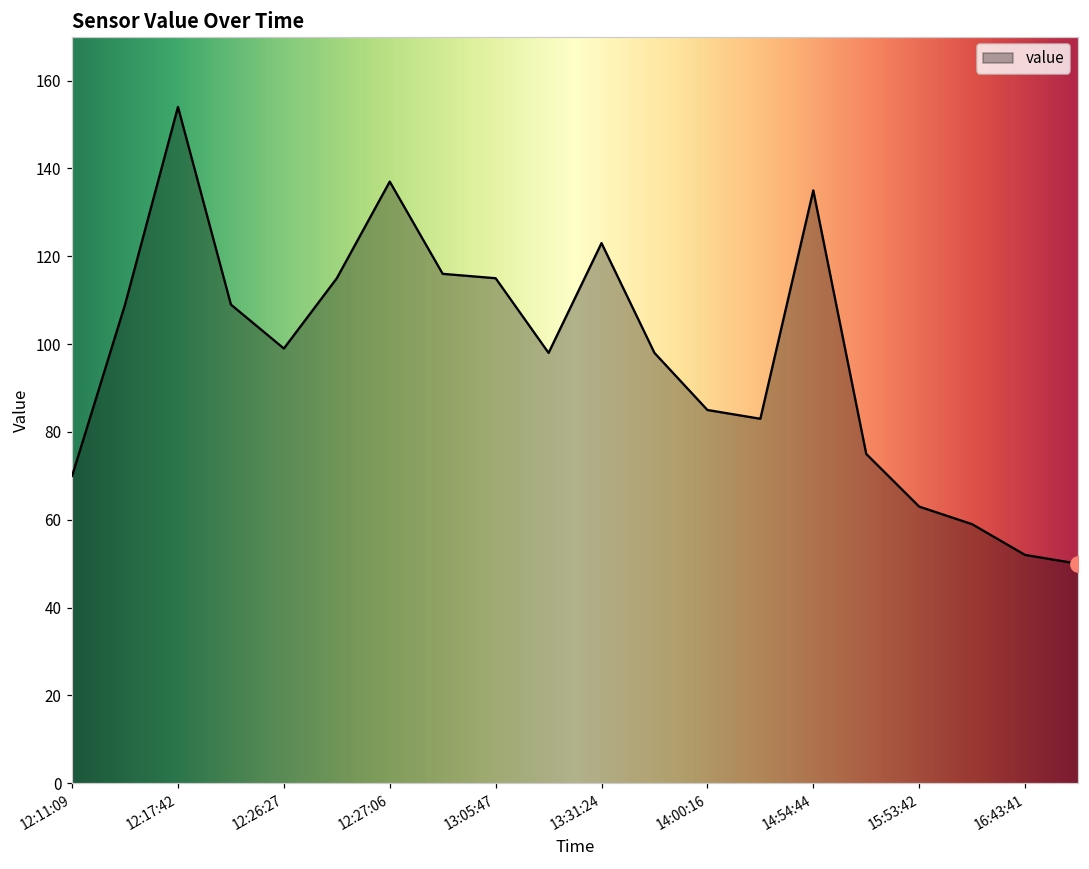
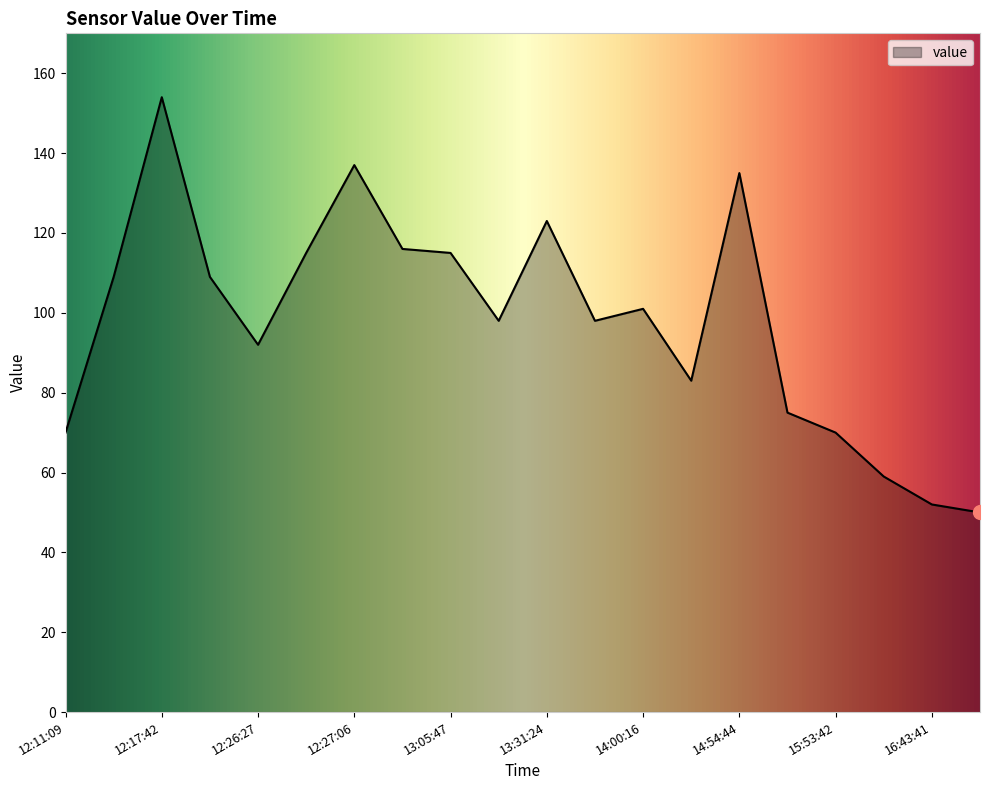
value, 12:26:27: 99 -> 92
value, 14:00:16: 85 -> 101
value, 15:53:42: 63 -> 70
